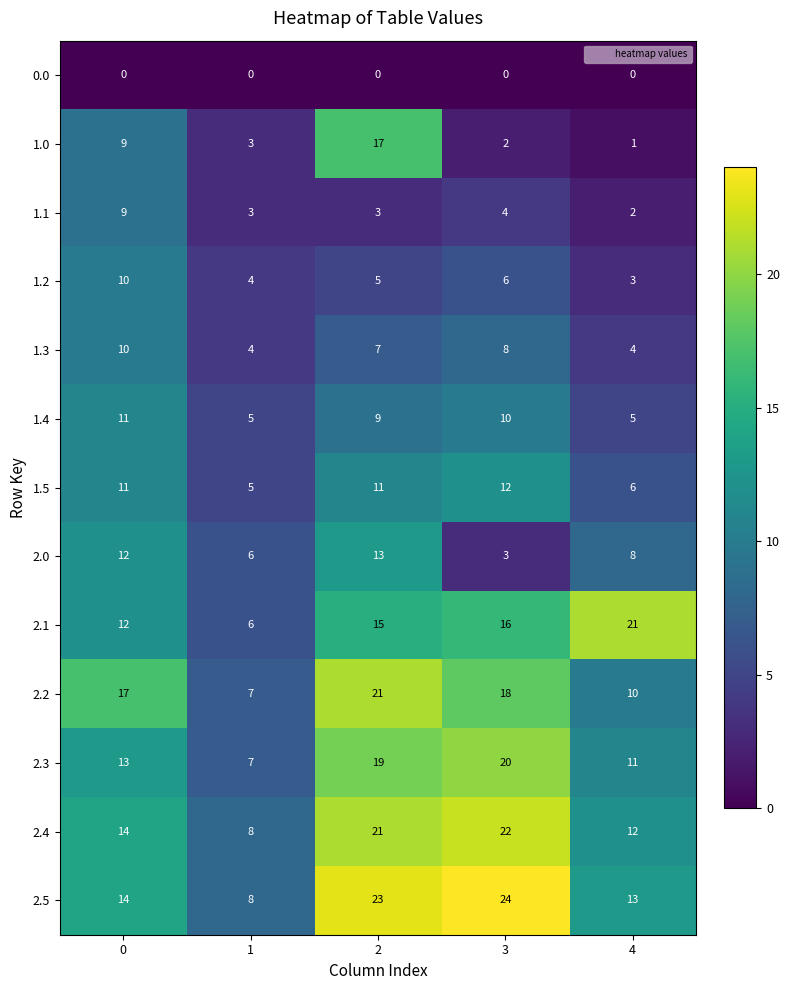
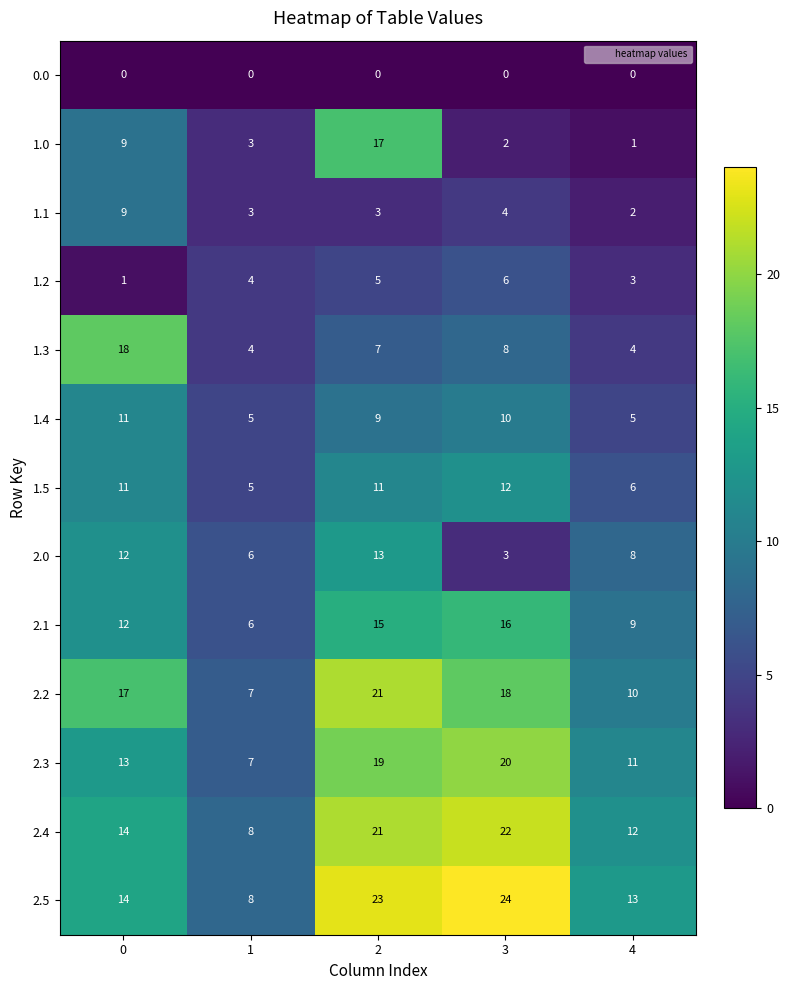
1.2, 0: 10 -> 1
1.3, 0: 10 -> 18
2.1, 4: 21 -> 9
